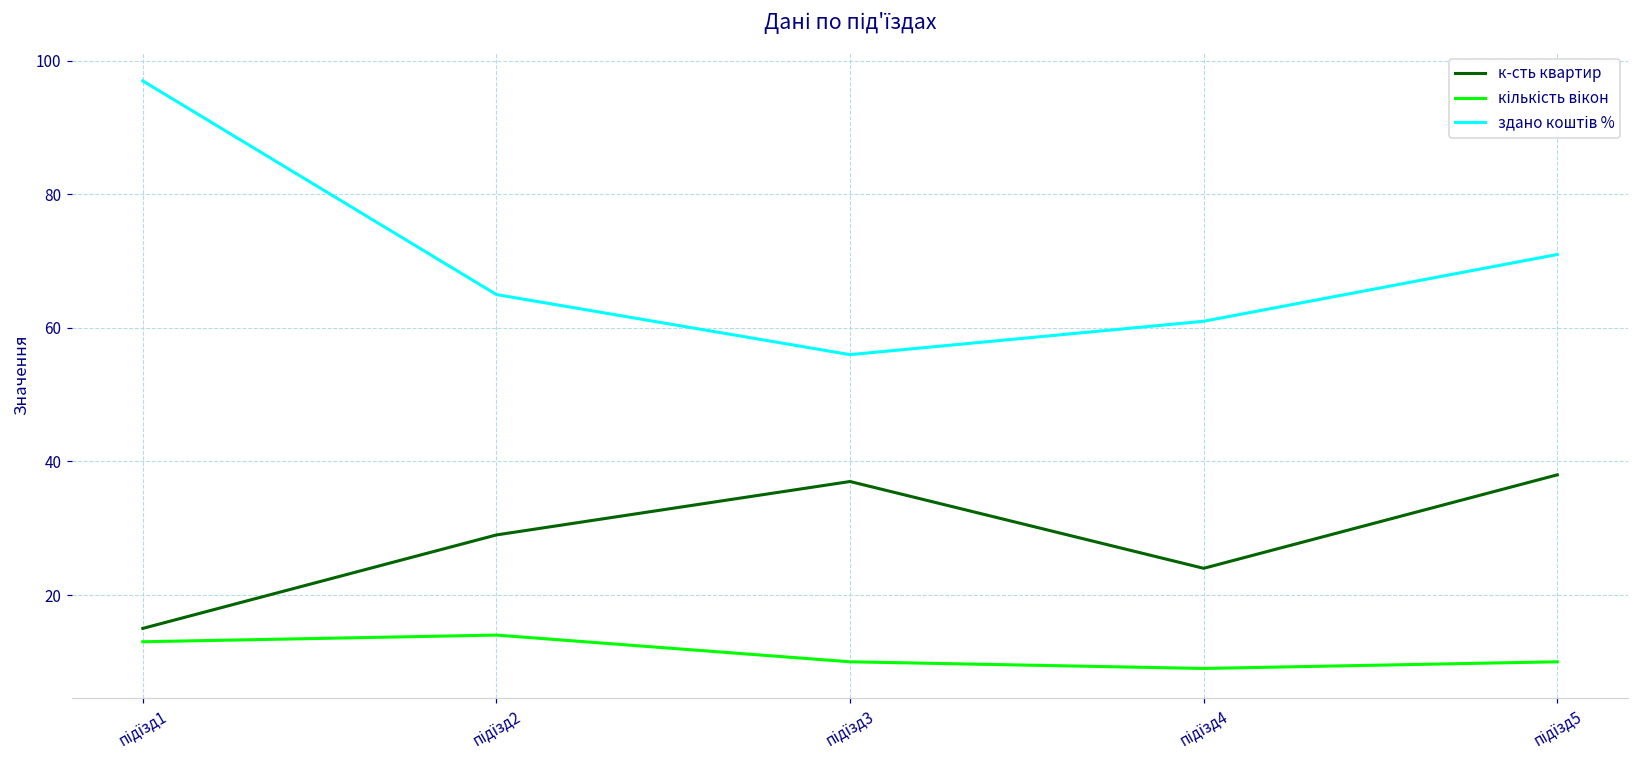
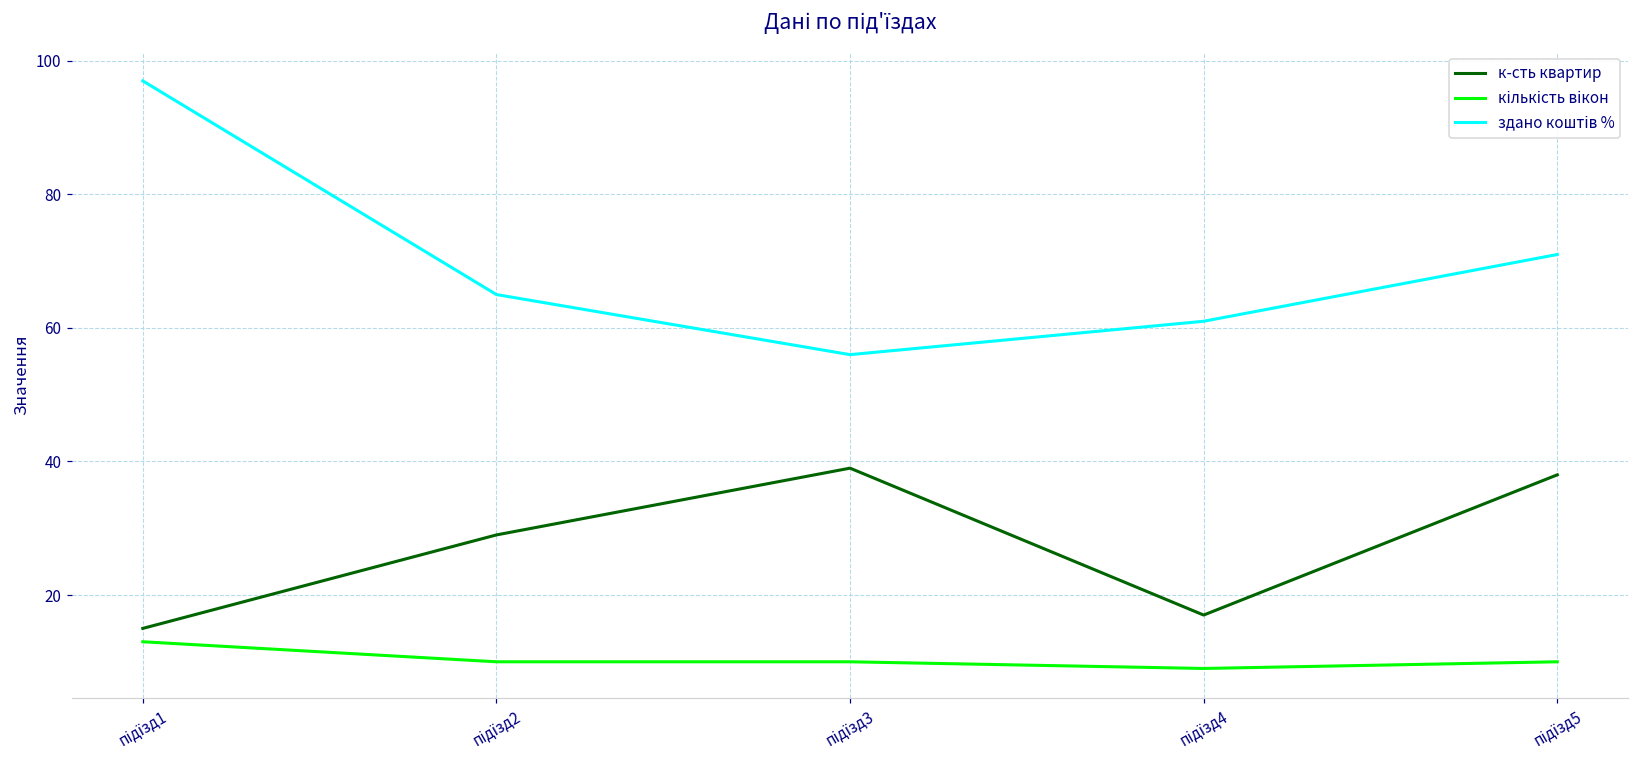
кількість вікон, підїзд2: 14 -> 10
к-сть квартир, підїзд3: 37 -> 39
к-сть квартир, підїзд4: 24 -> 17
